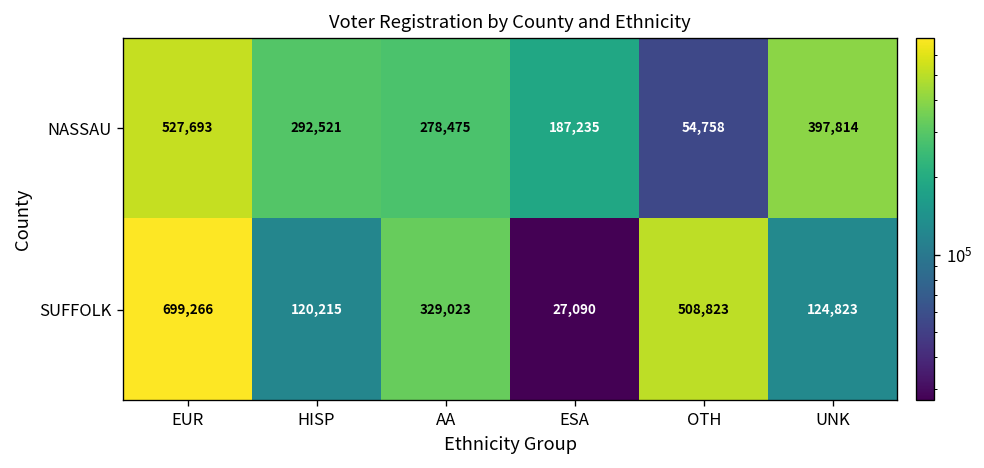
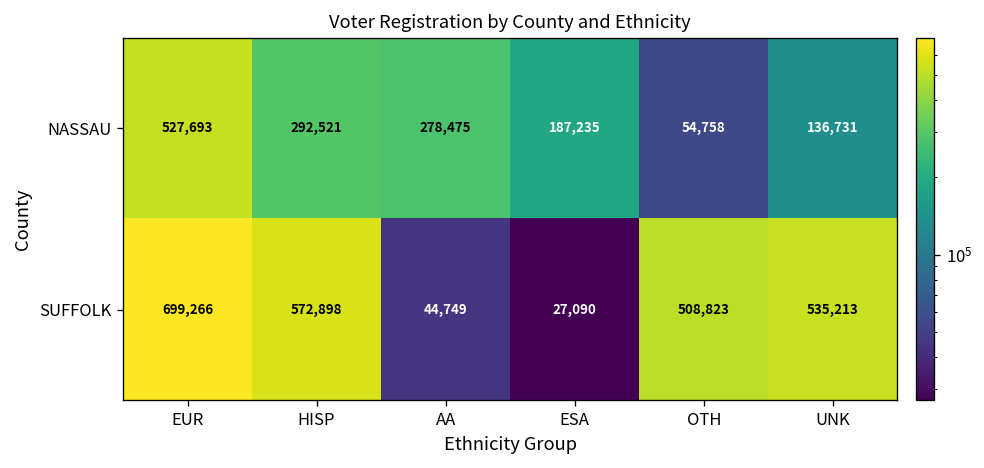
NASSAU, UNK: 397,814 -> 136,731
SUFFOLK, HISP: 120,215 -> 572,898
SUFFOLK, AA: 329,023 -> 44,749
SUFFOLK, UNK: 124,823 -> 535,213
